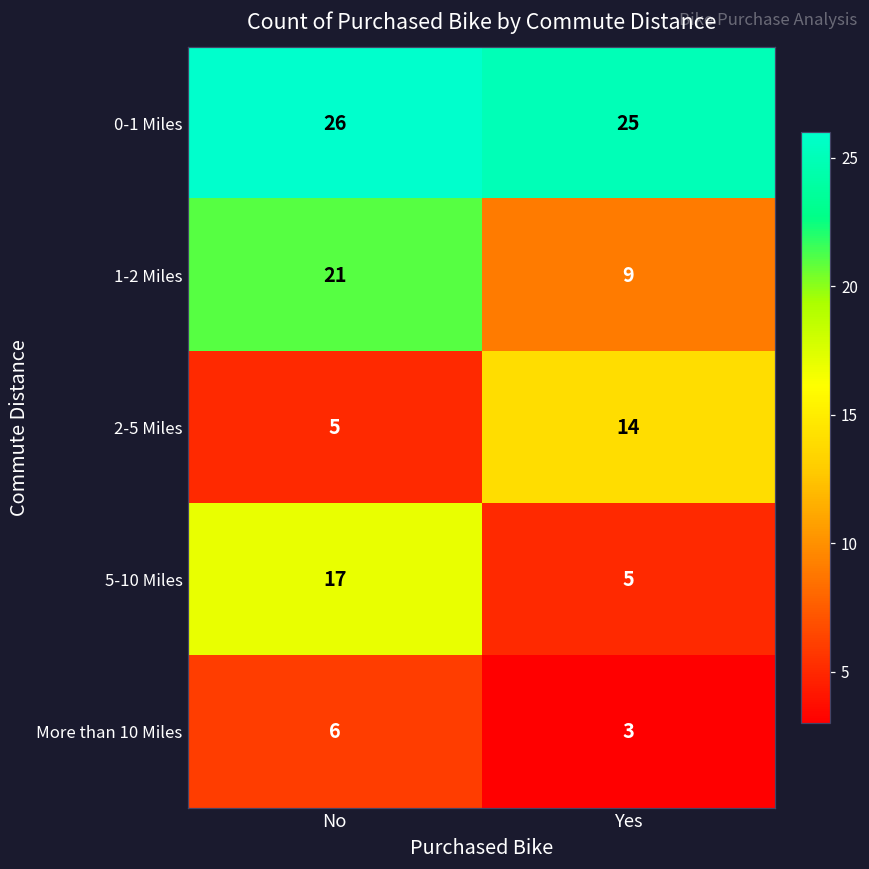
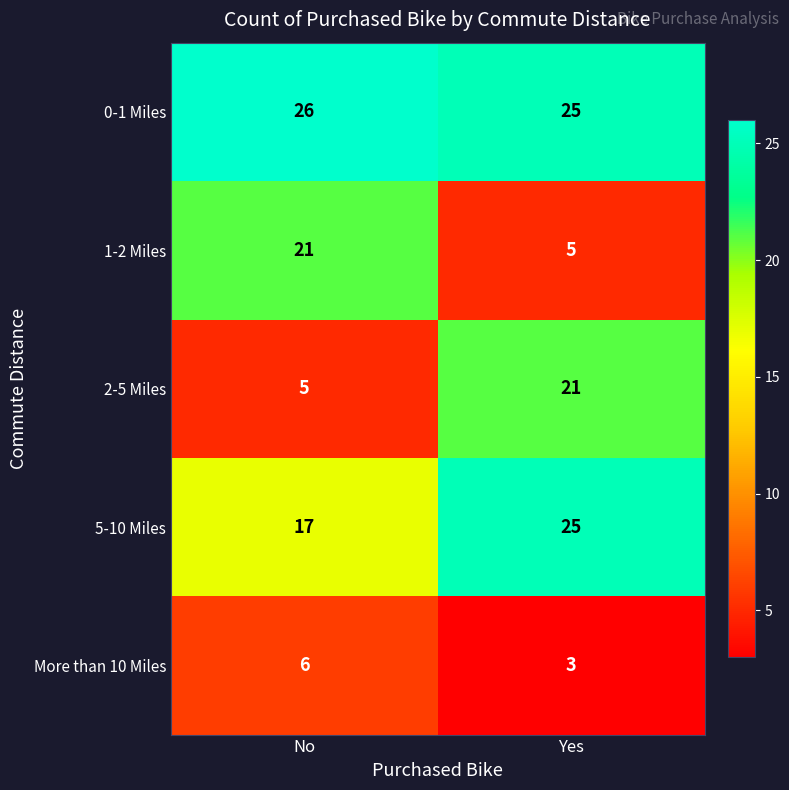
1-2 Miles, Yes: 9 -> 5
2-5 Miles, Yes: 14 -> 21
5-10 Miles, Yes: 5 -> 25
